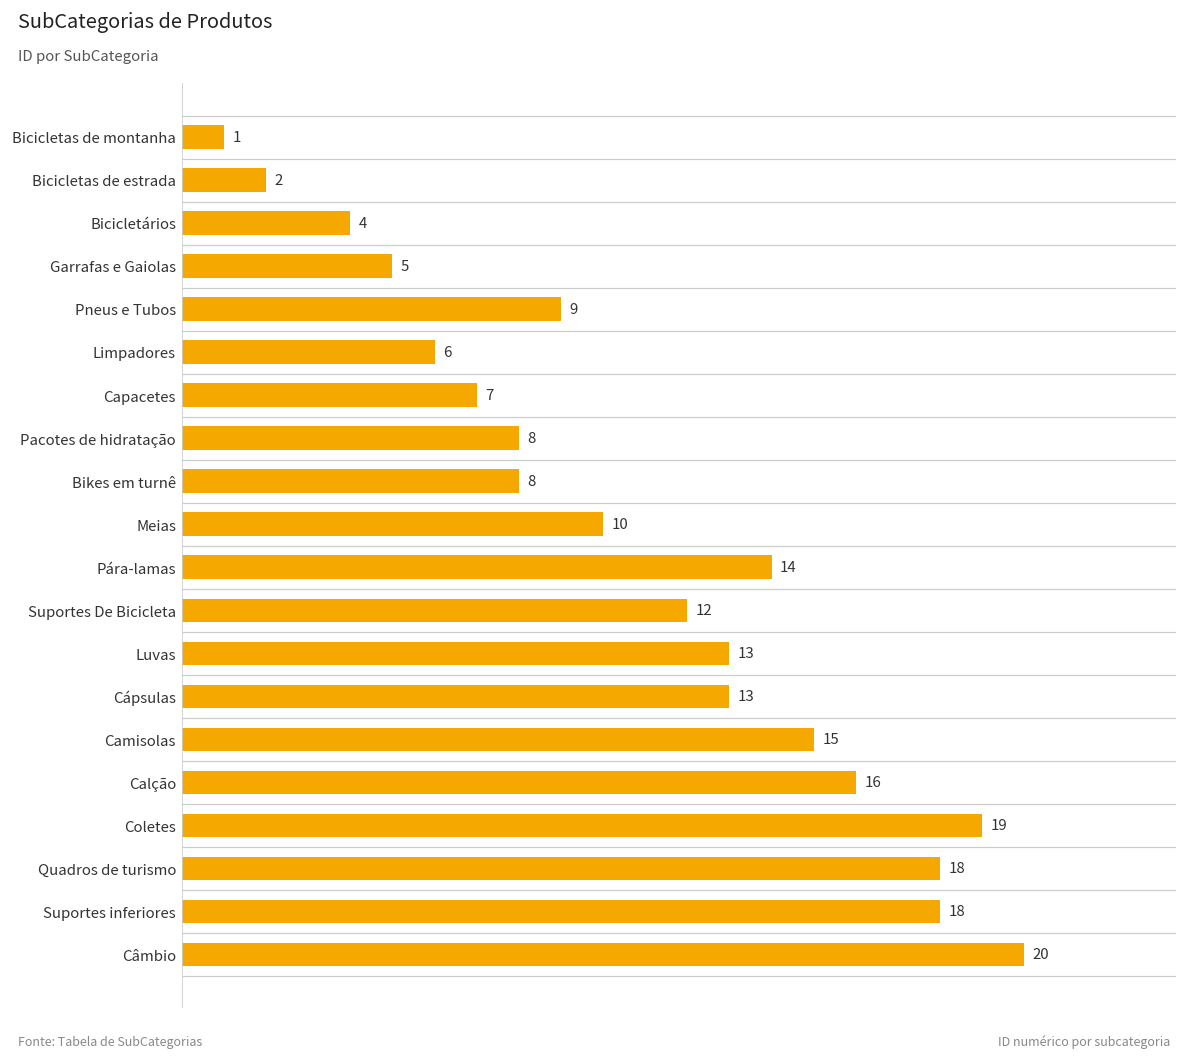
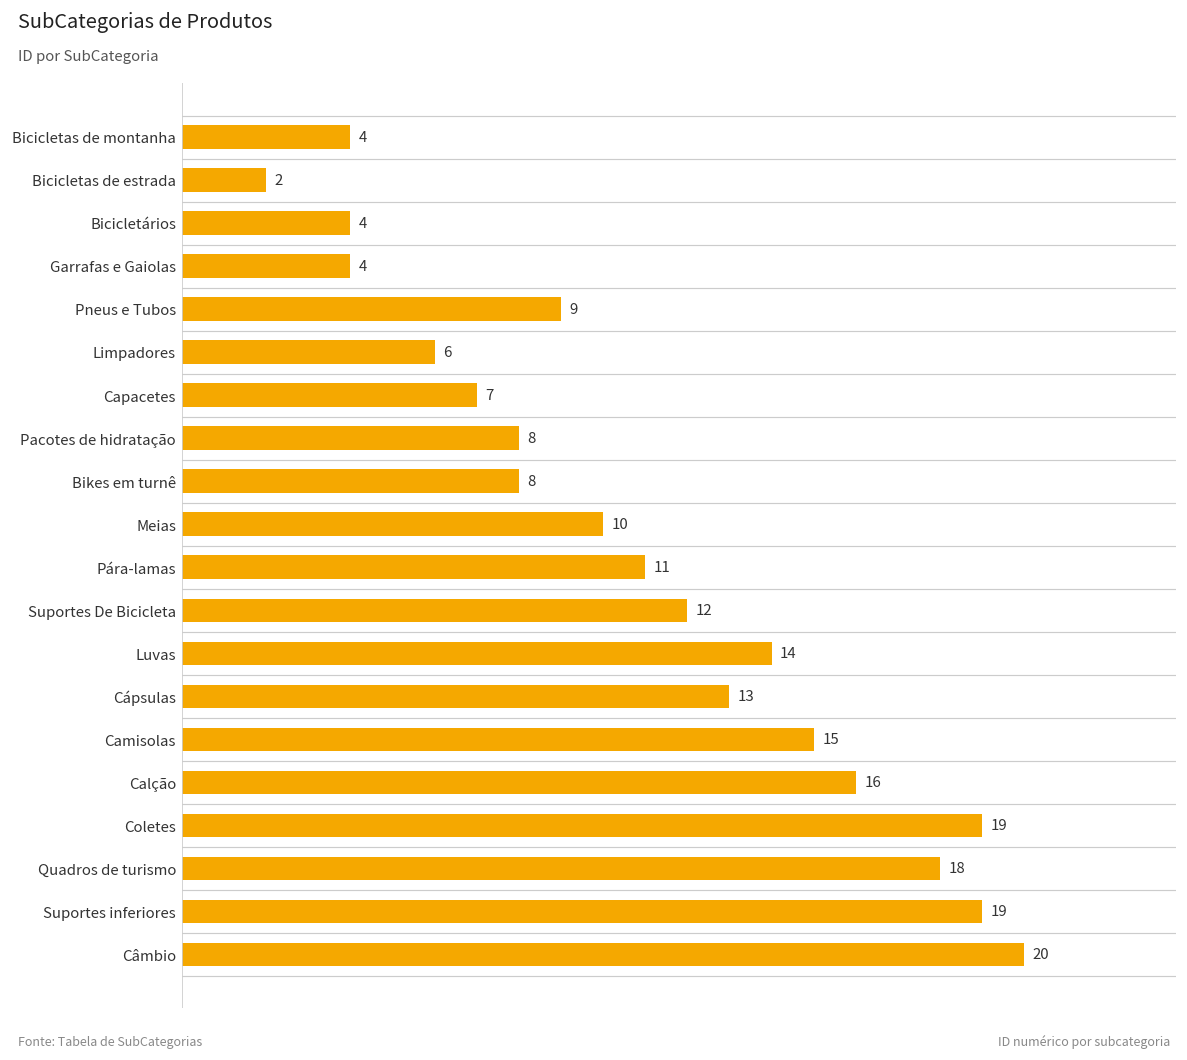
Bicicletas de montanha: 1 -> 4
Garrafas e Gaiolas: 5 -> 4
Pára-lamas: 14 -> 11
Luvas: 13 -> 14
Suportes inferiores: 18 -> 19
